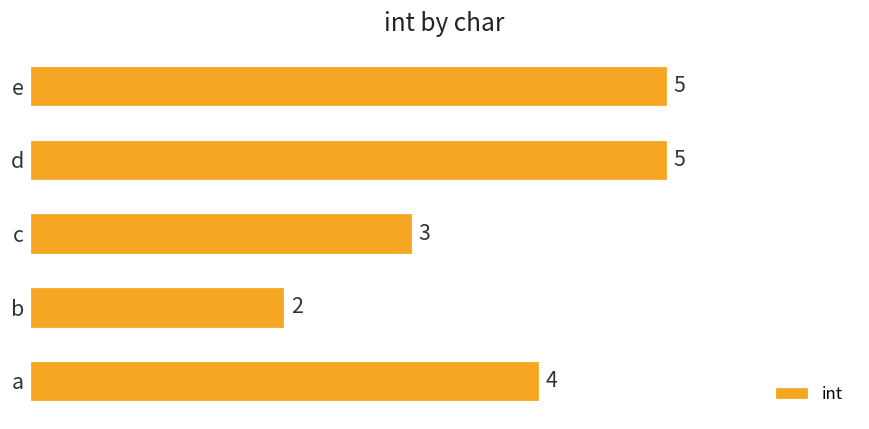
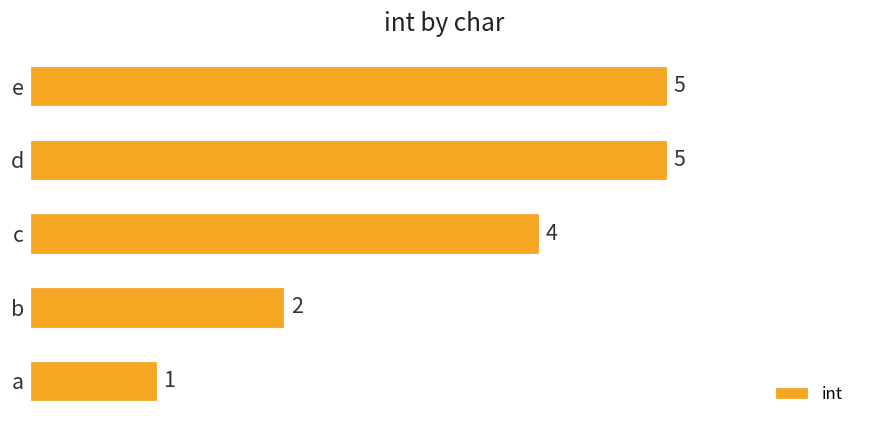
c: 3 -> 4
a: 4 -> 1
